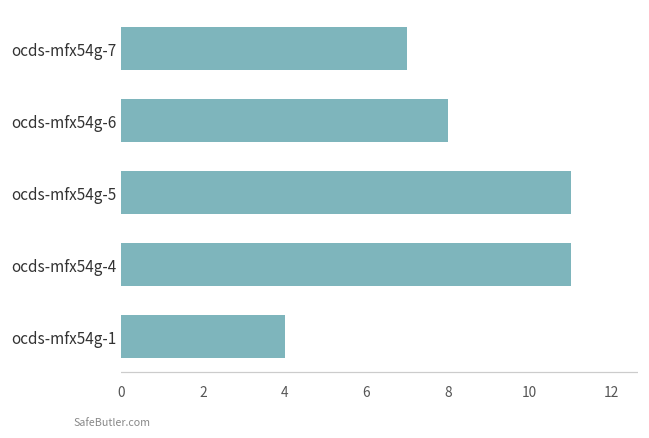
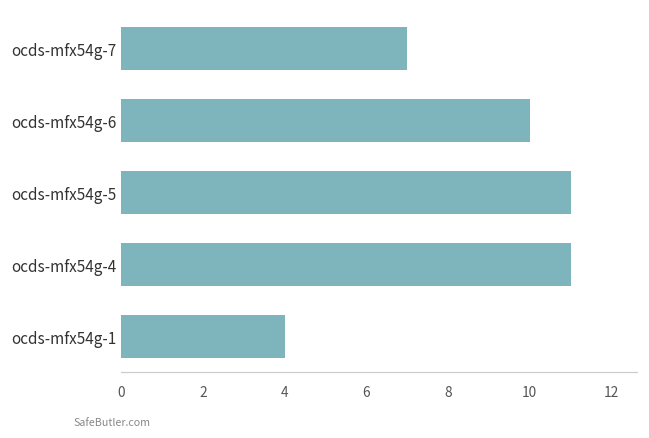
ocds-mfx54g-6: 8 -> 10
